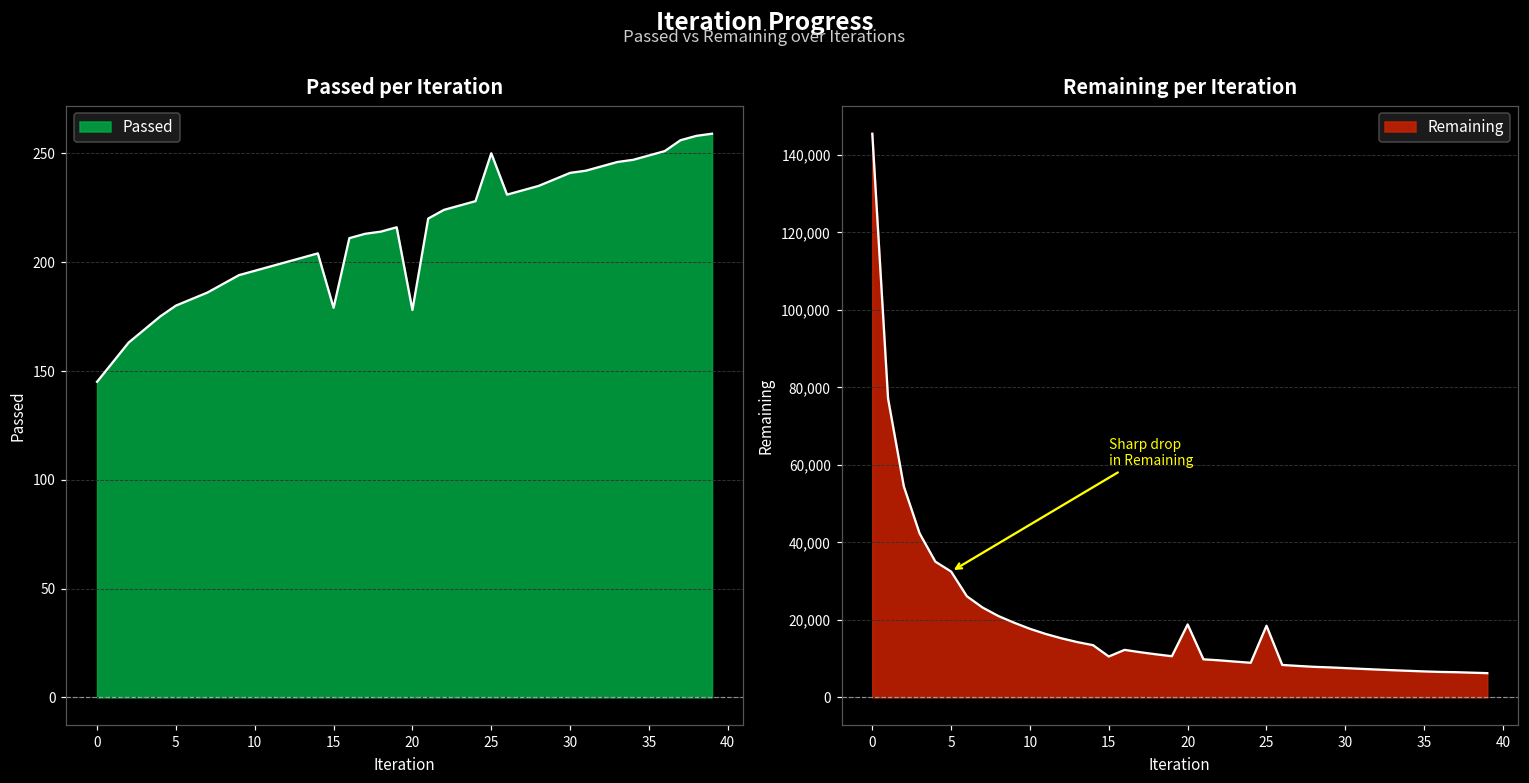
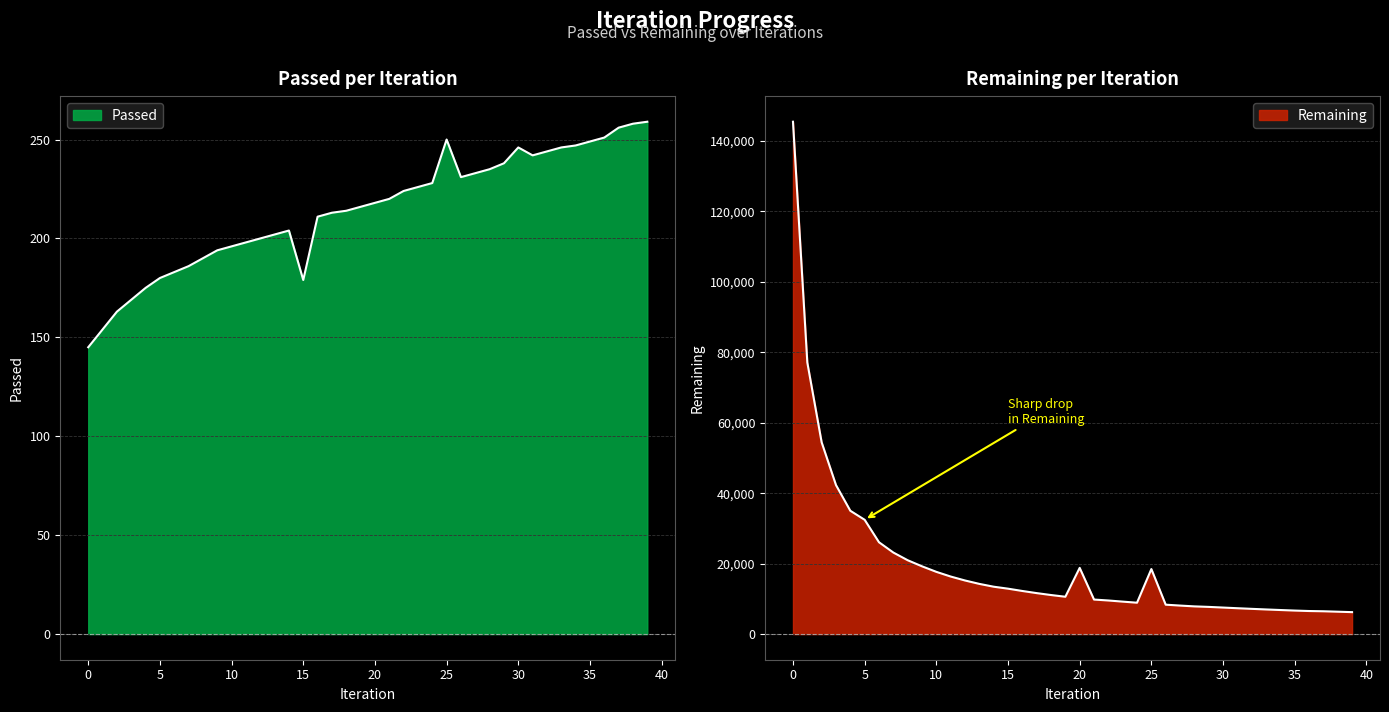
Passed per Iteration, 20: 178 -> 218
Passed per Iteration, 30: 241 -> 246
Remaining per Iteration, 15: 11,000 -> 13,000
